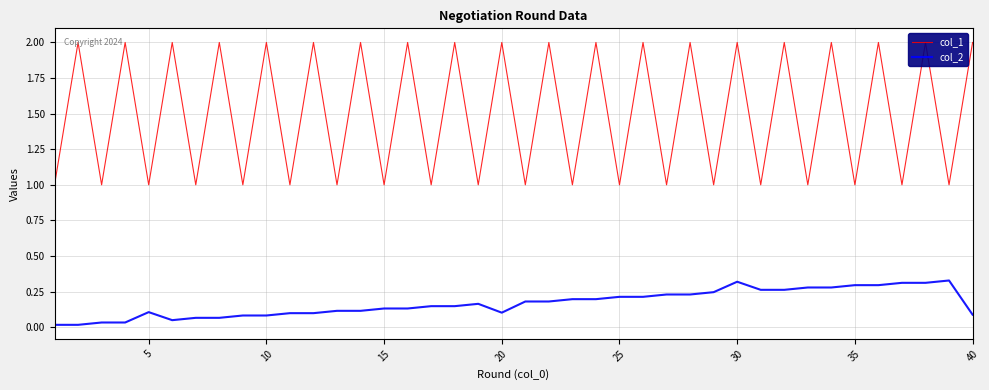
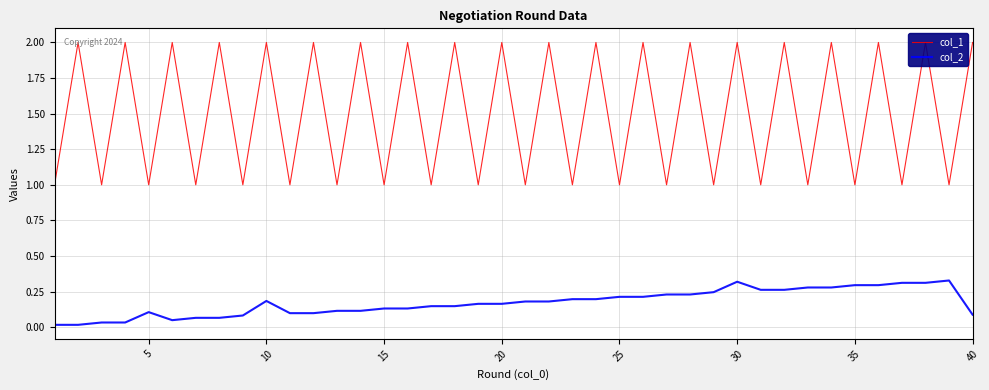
col_2, 10: 0.08 -> 0.18
col_2, 20: 0.10 -> 0.16
